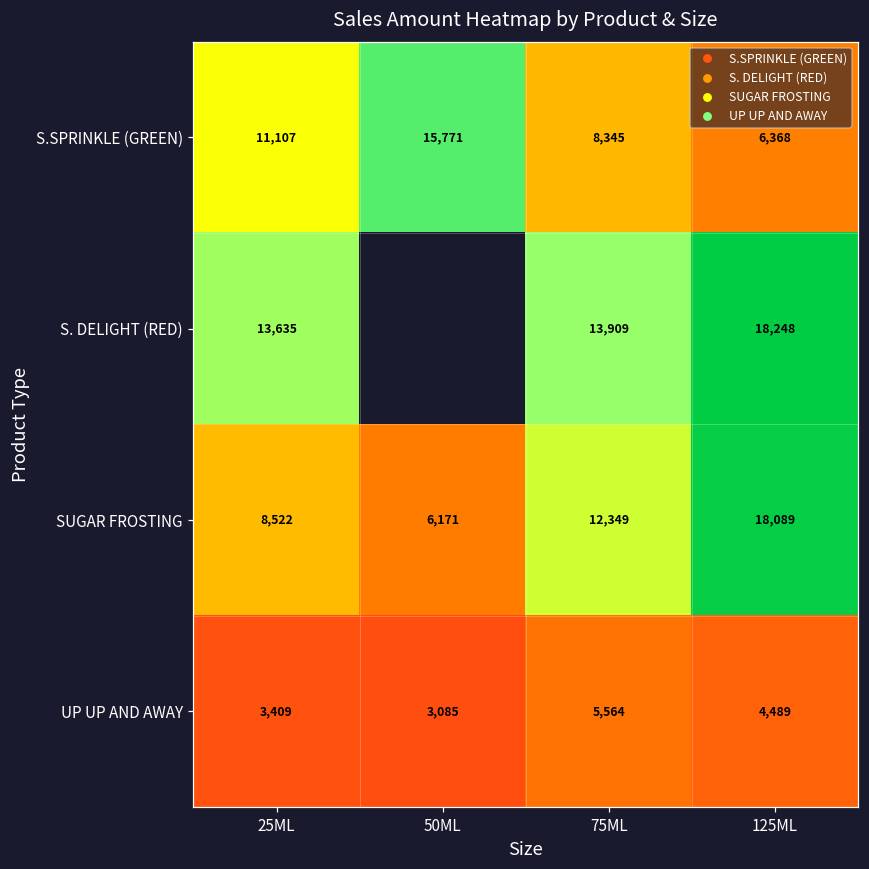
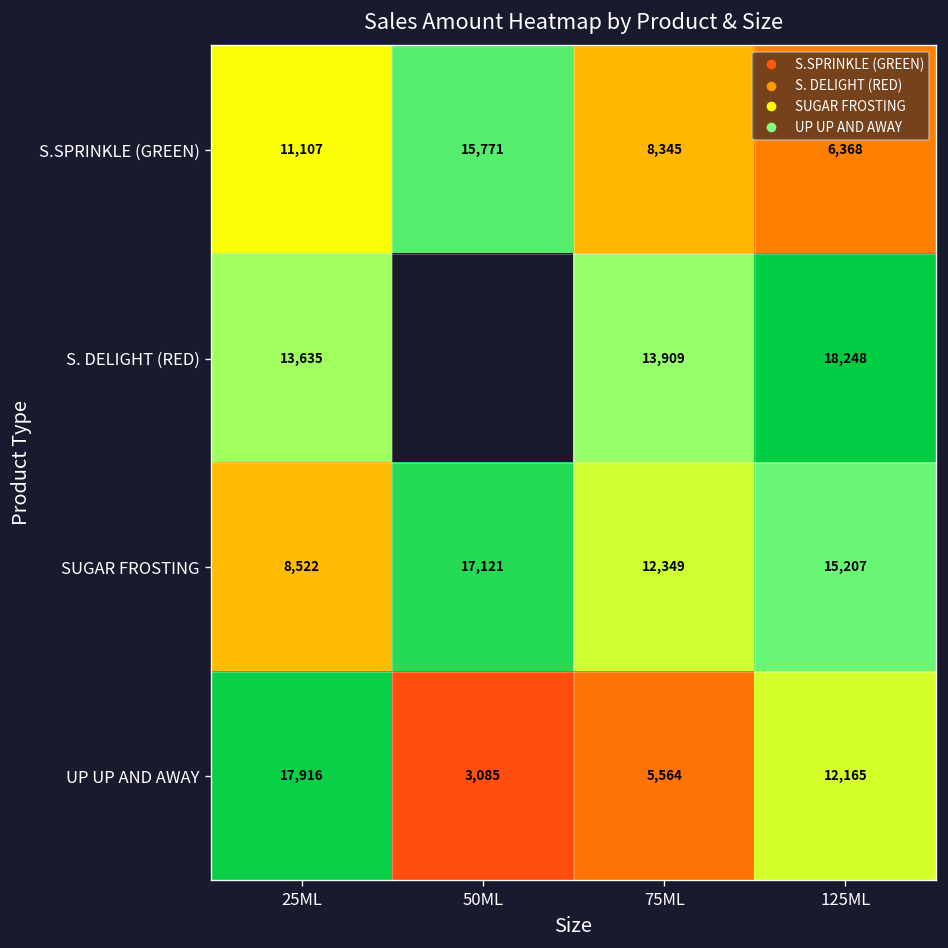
SUGAR FROSTING, 50ML: 6,171 -> 17,121
SUGAR FROSTING, 125ML: 18,089 -> 15,207
UP UP AND AWAY, 25ML: 3,409 -> 17,916
UP UP AND AWAY, 125ML: 4,489 -> 12,165
